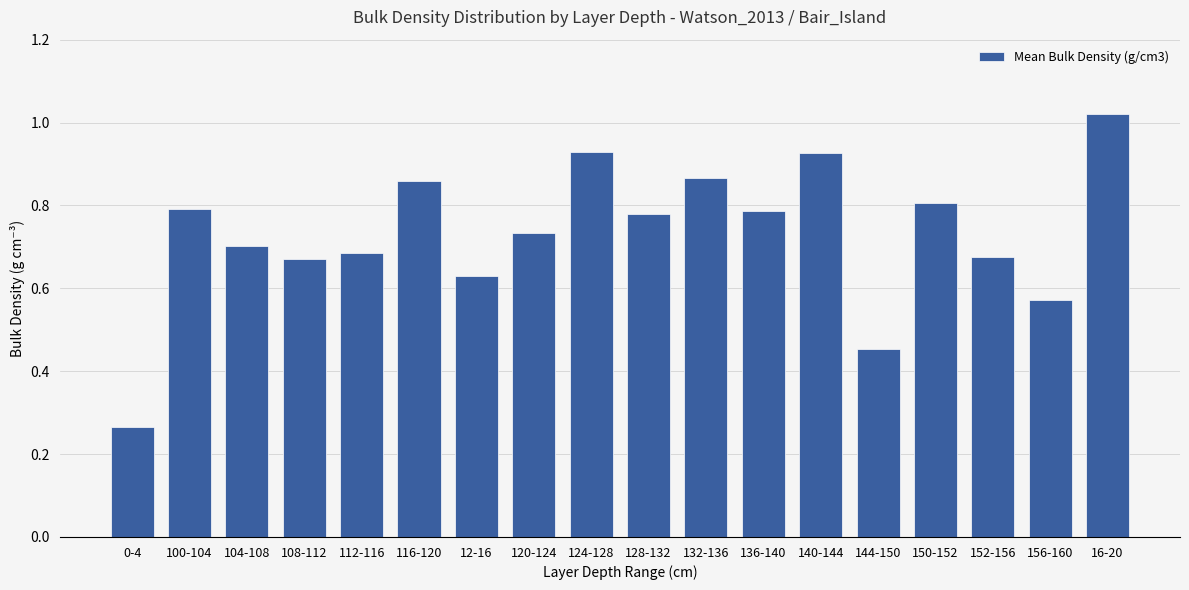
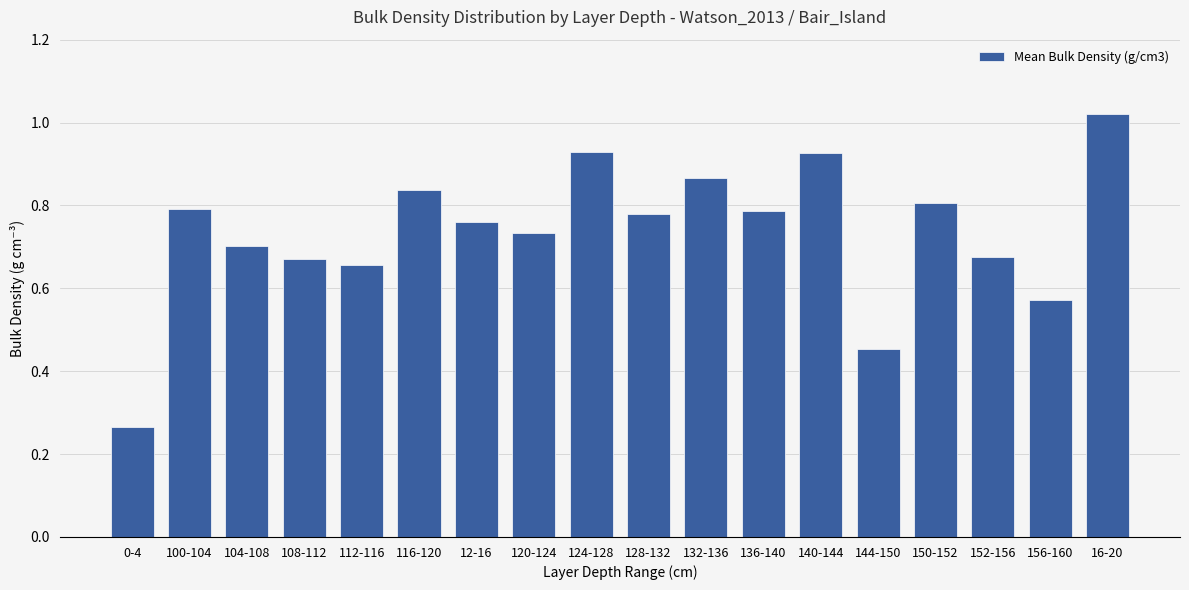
112-116: 0.69 -> 0.66
116-120: 0.86 -> 0.84
12-16: 0.63 -> 0.76
